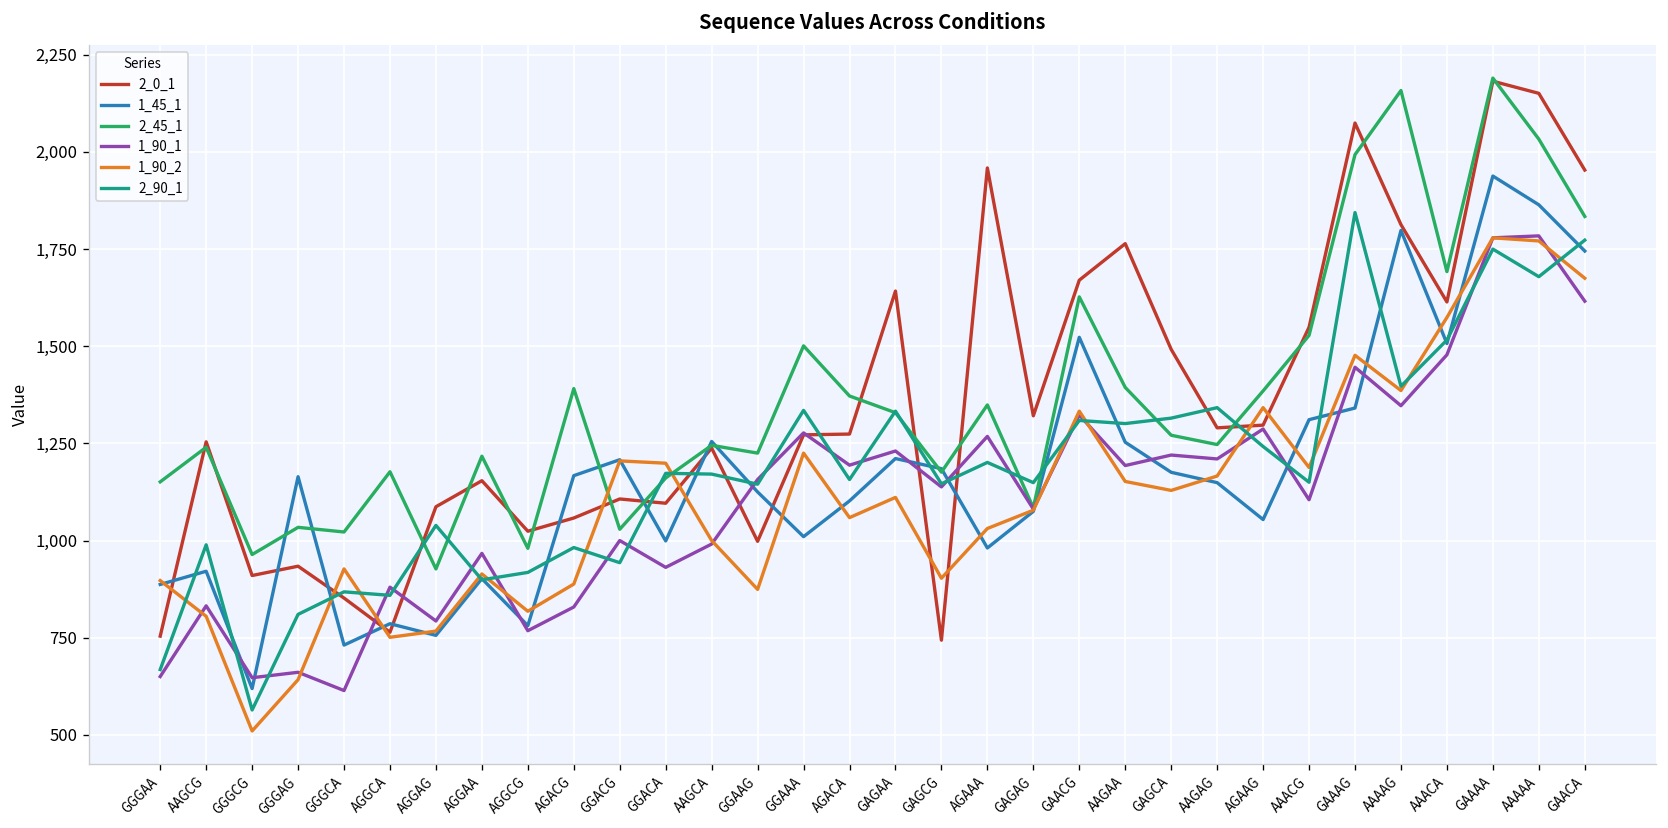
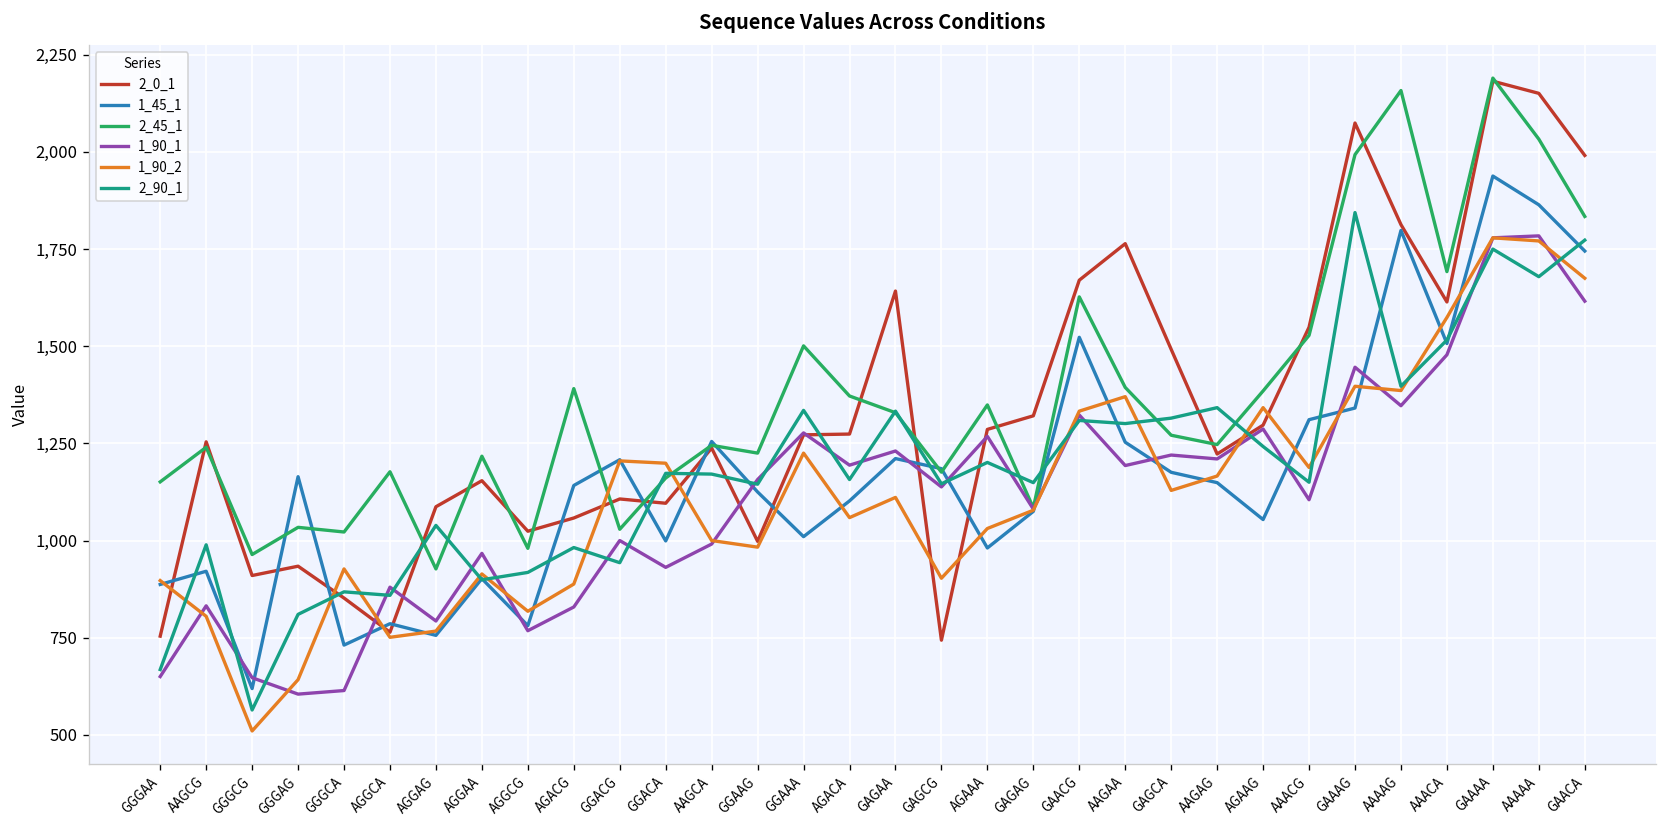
1_90_1, GGGAG: 660 -> 600
1_45_1, AGACG: 1,170 -> 1,140
1_90_2, GGAAG: 870 -> 980
2_0_1, AGAAA: 1,960 -> 1,290
1_90_2, AAGAA: 1,150 -> 1,370
2_0_1, AAGAG: 1,290 -> 1,220
1_90_2, GAAAG: 1,480 -> 1,400
2_0_1, GAACA: 1,950 -> 1,990
